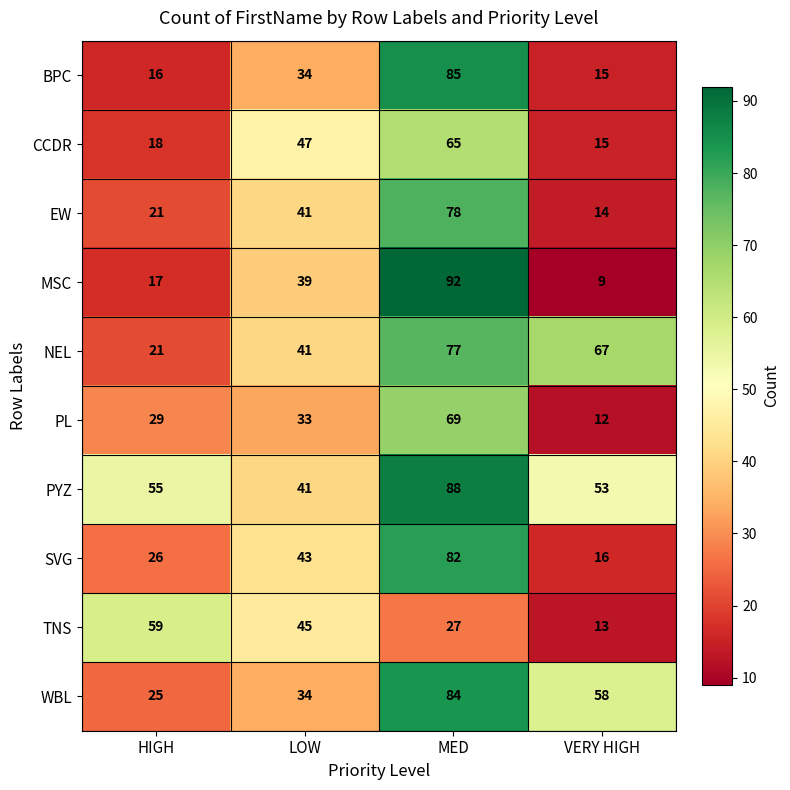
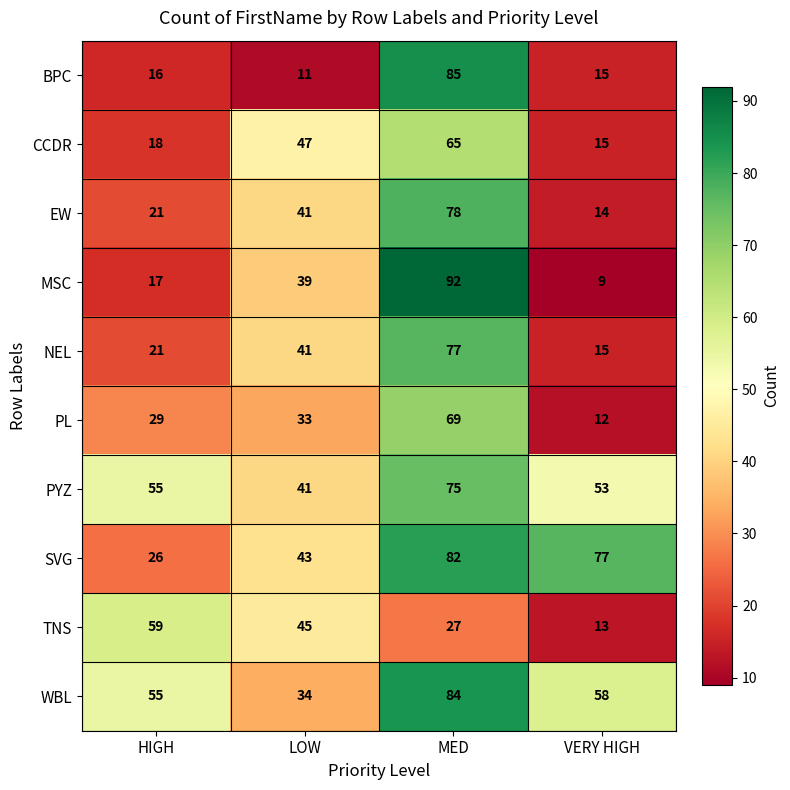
BPC, LOW: 34 -> 11
NEL, VERY HIGH: 67 -> 15
PYZ, MED: 88 -> 75
SVG, VERY HIGH: 16 -> 77
WBL, HIGH: 25 -> 55
